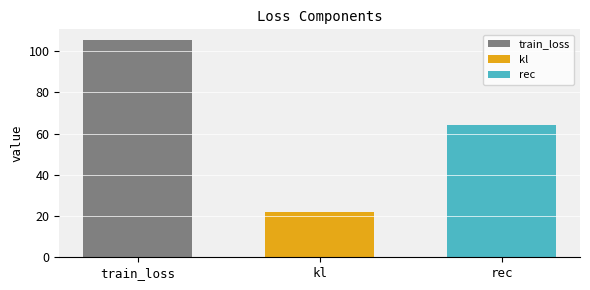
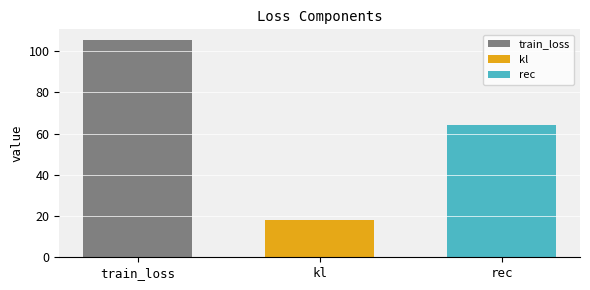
kl: 22 -> 18
